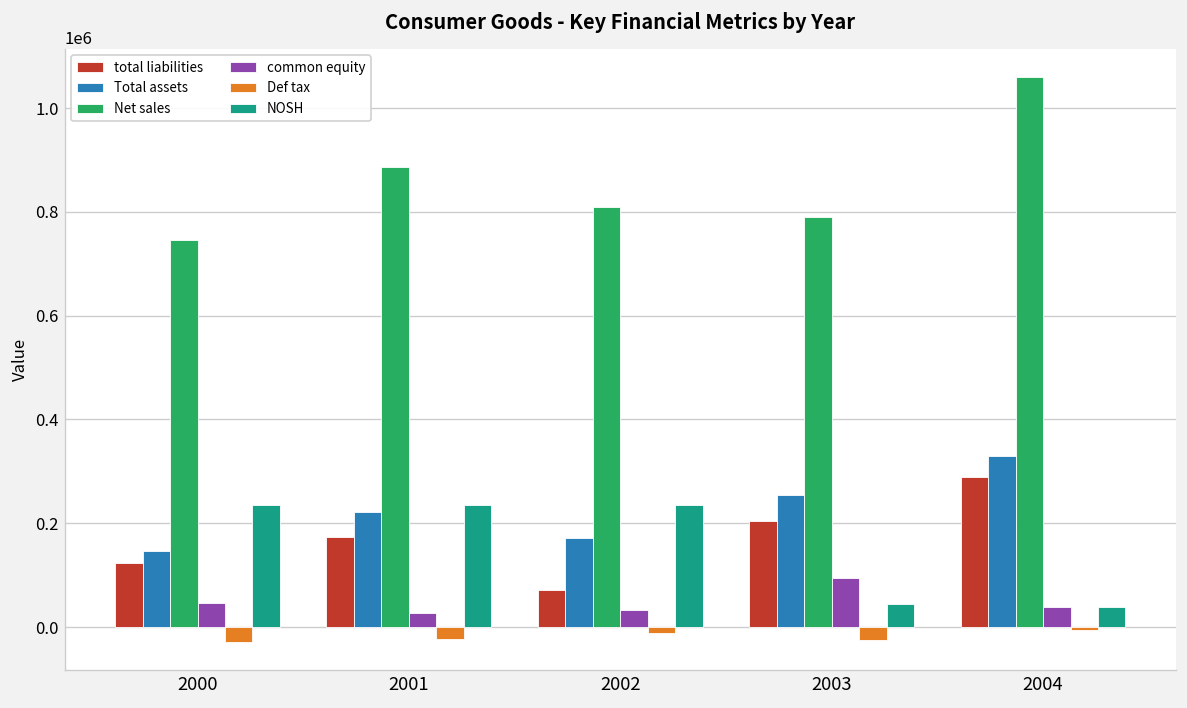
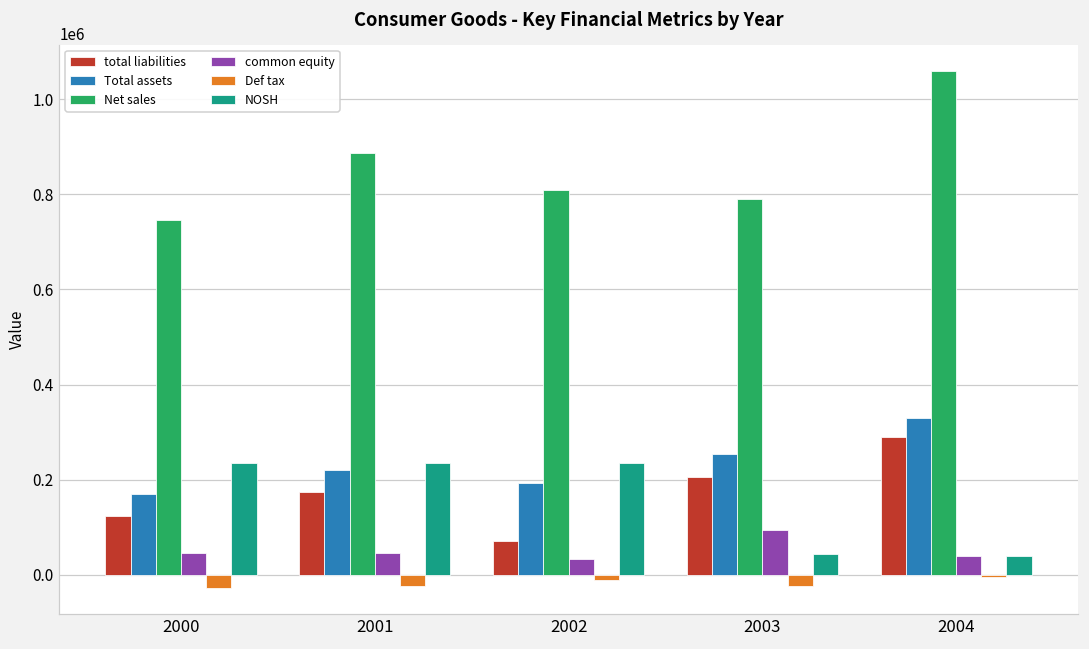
Total assets, 2000: 150000 -> 170000
common equity, 2001: 30000 -> 50000
Total assets, 2002: 170000 -> 190000
